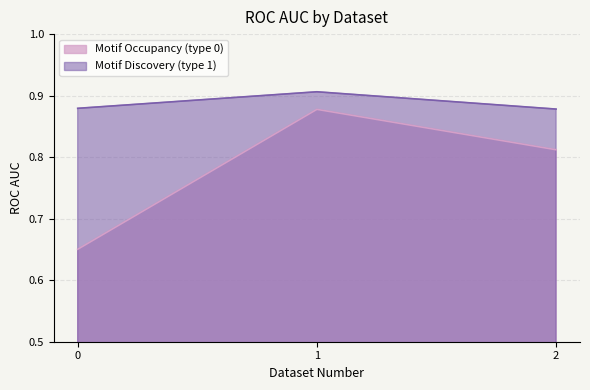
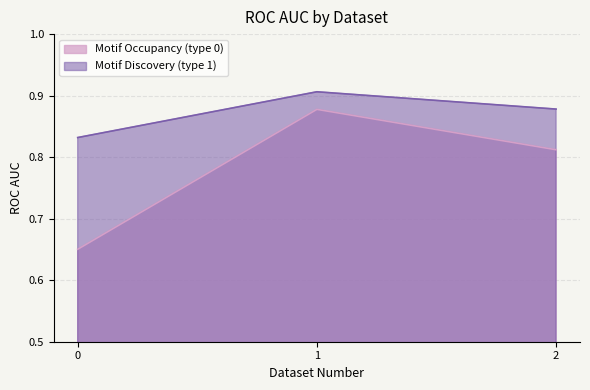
Motif Discovery (type 1), 0: 0.88 -> 0.83
